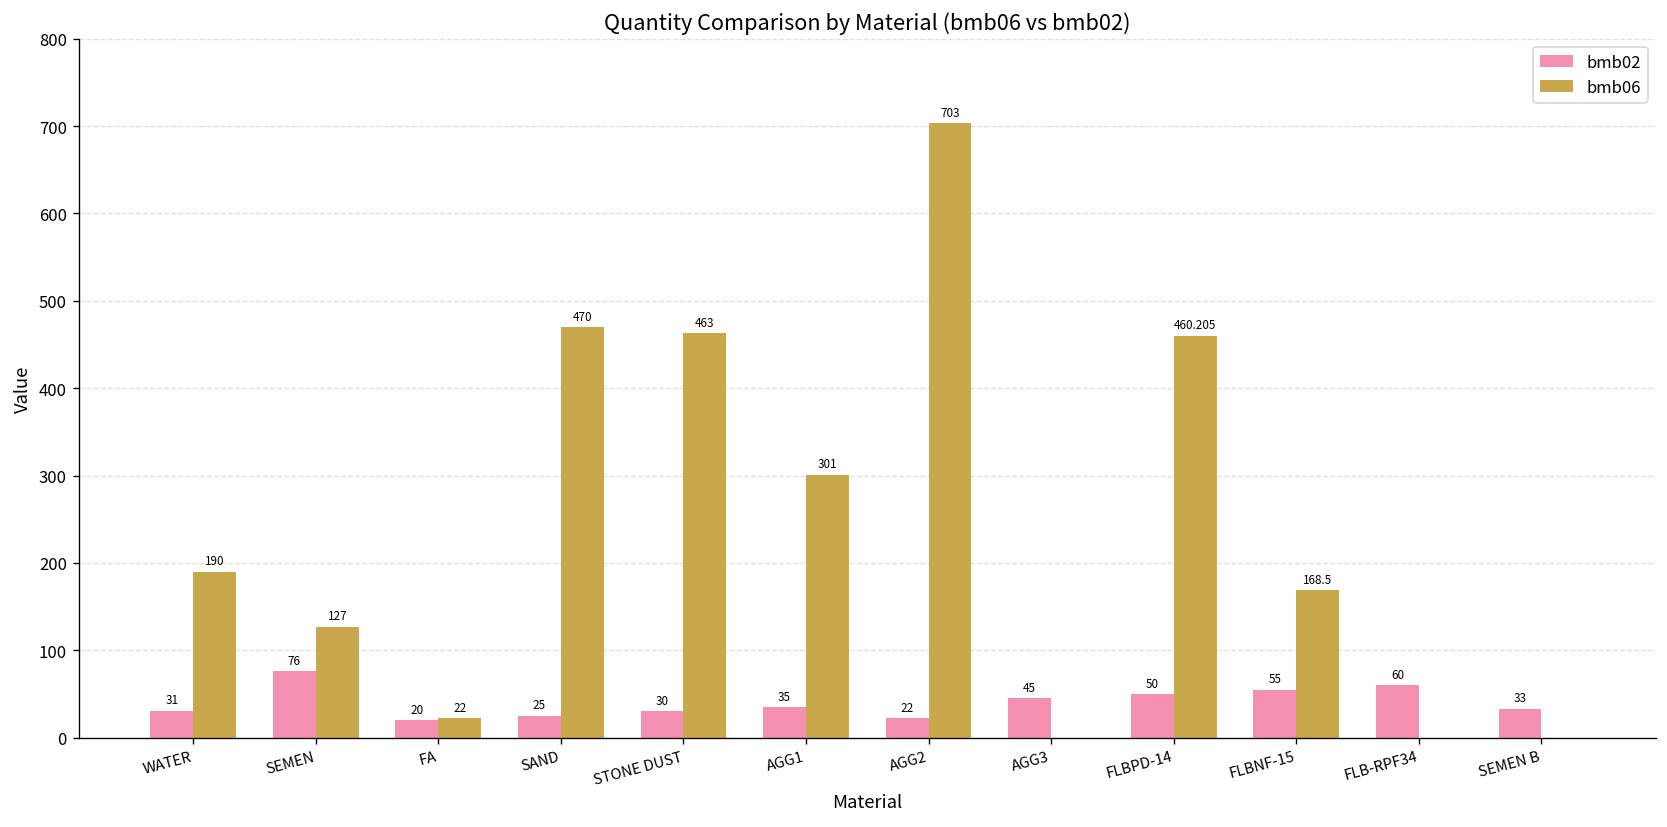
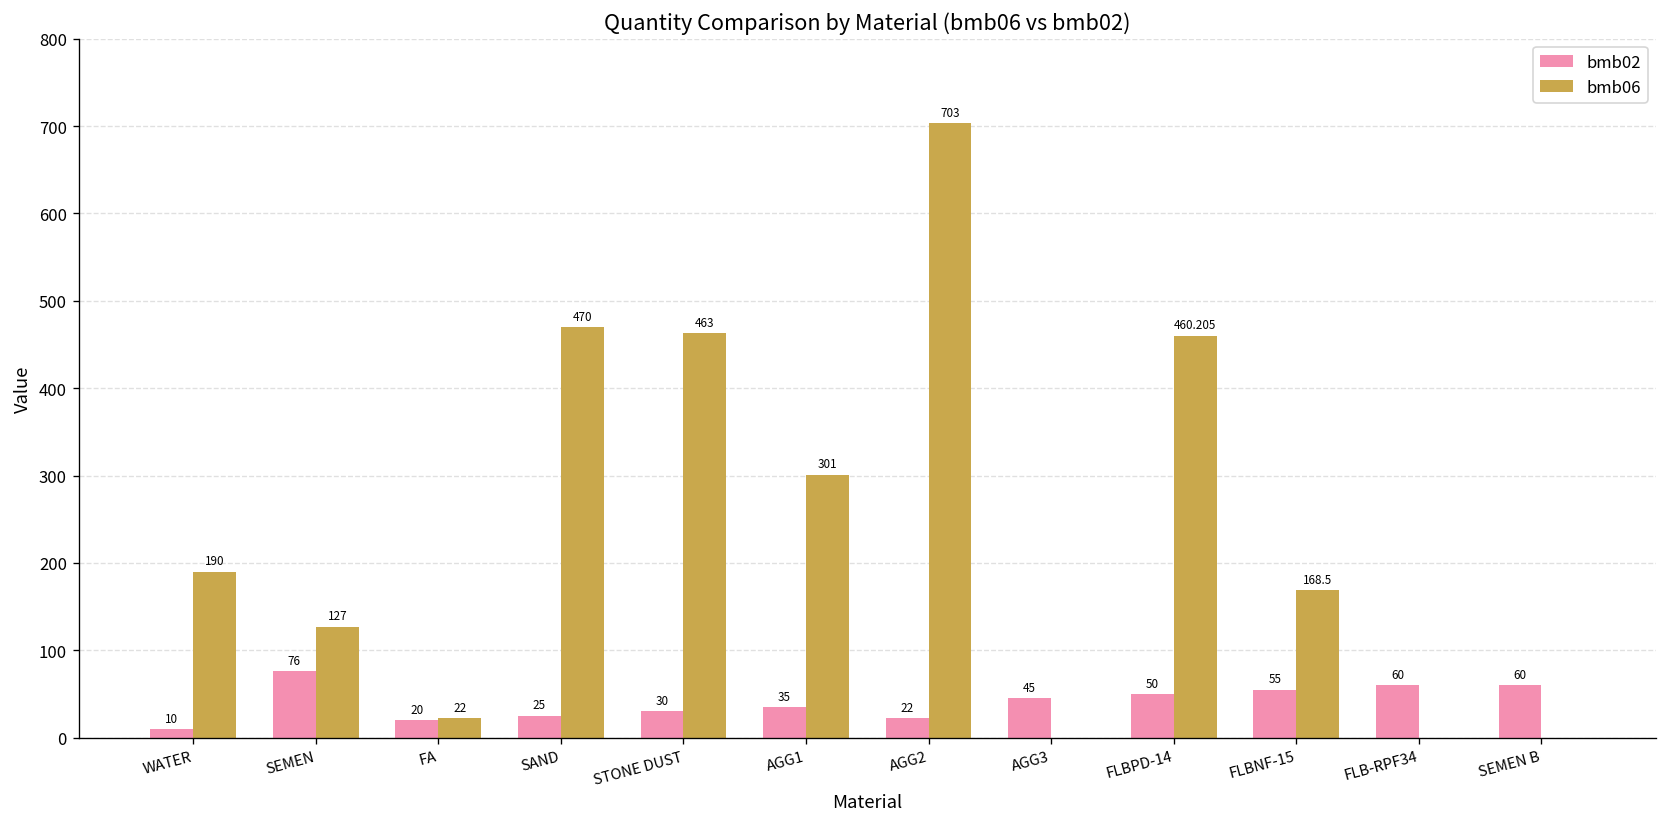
bmb02, WATER: 31 -> 10
bmb02, SEMEN B: 33 -> 60
